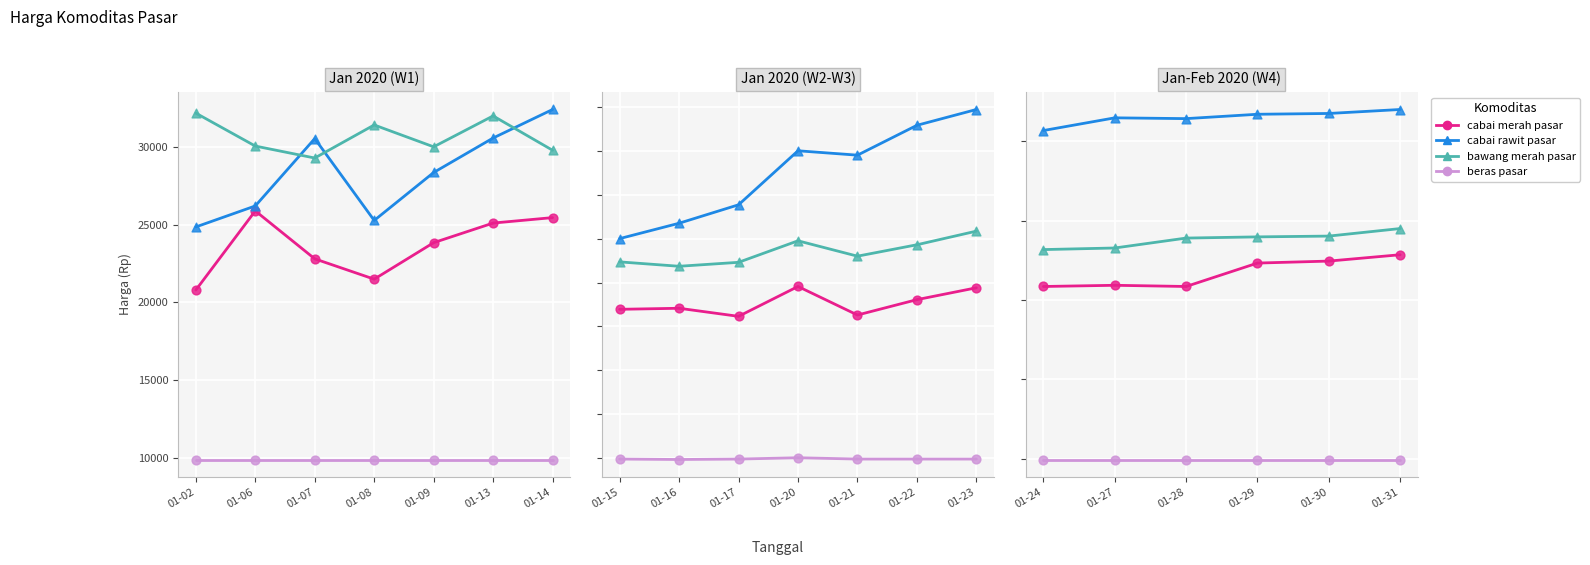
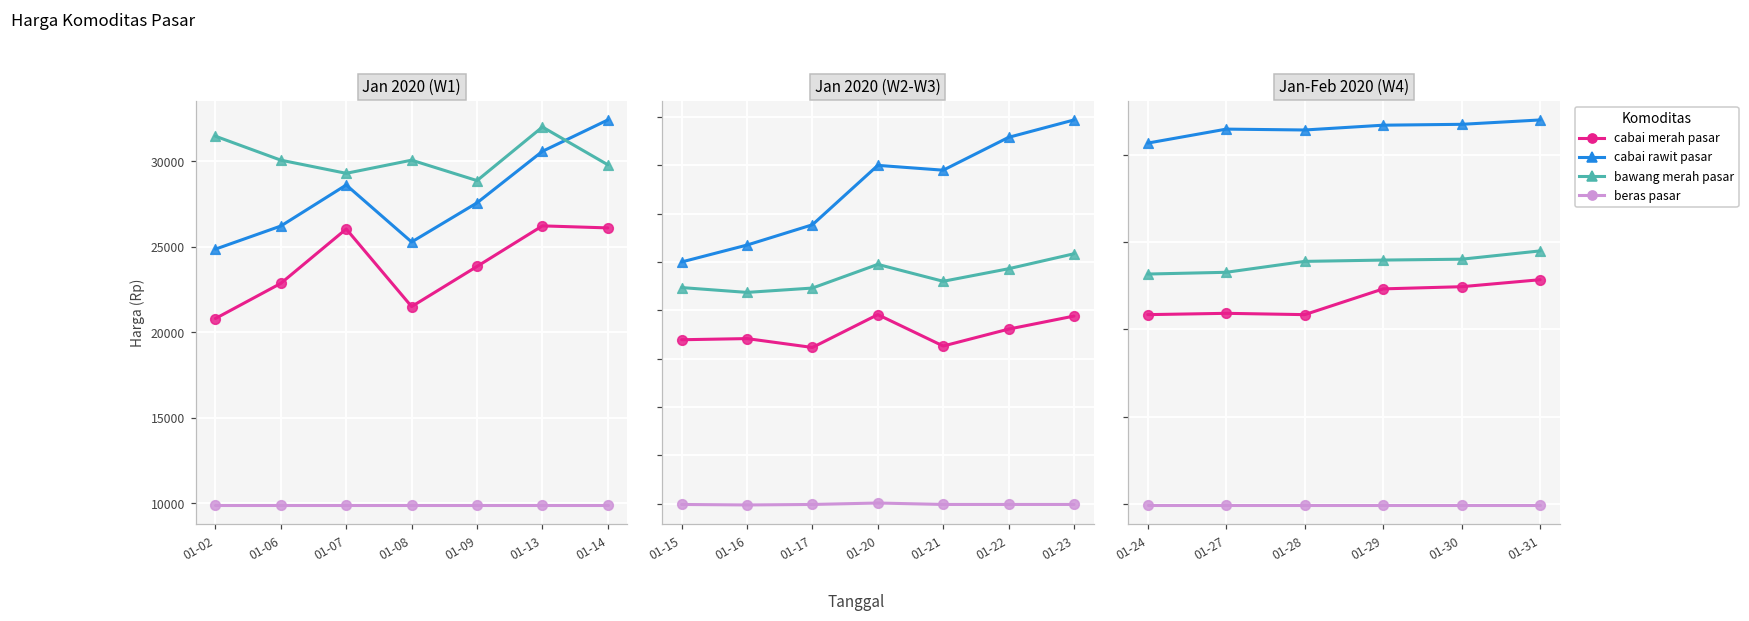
Jan 2020 (W1), bawang merah pasar, 01-02: 32200 -> 31500
Jan 2020 (W1), cabai merah pasar, 01-06: 25900 -> 22900
Jan 2020 (W1), cabai merah pasar, 01-07: 22800 -> 26000
Jan 2020 (W1), cabai rawit pasar, 01-07: 30500 -> 28600
Jan 2020 (W1), bawang merah pasar, 01-08: 31400 -> 30100
Jan 2020 (W1), cabai rawit pasar, 01-09: 28400 -> 27600
Jan 2020 (W1), bawang merah pasar, 01-09: 30000 -> 28900
Jan 2020 (W1), cabai merah pasar, 01-13: 25100 -> 26200
Jan 2020 (W1), cabai merah pasar, 01-14: 25500 -> 26100
